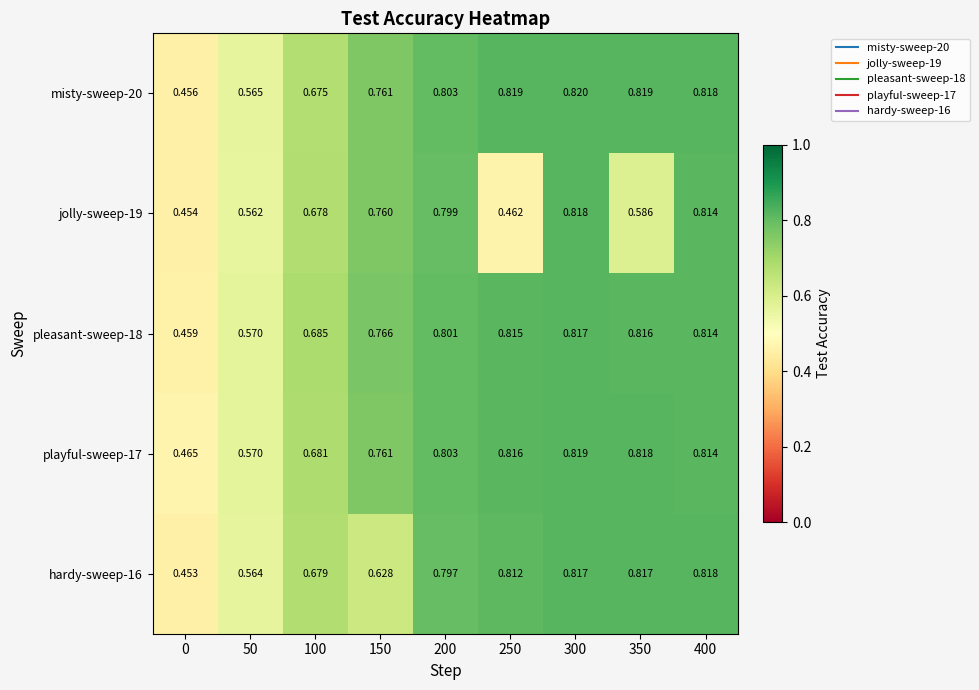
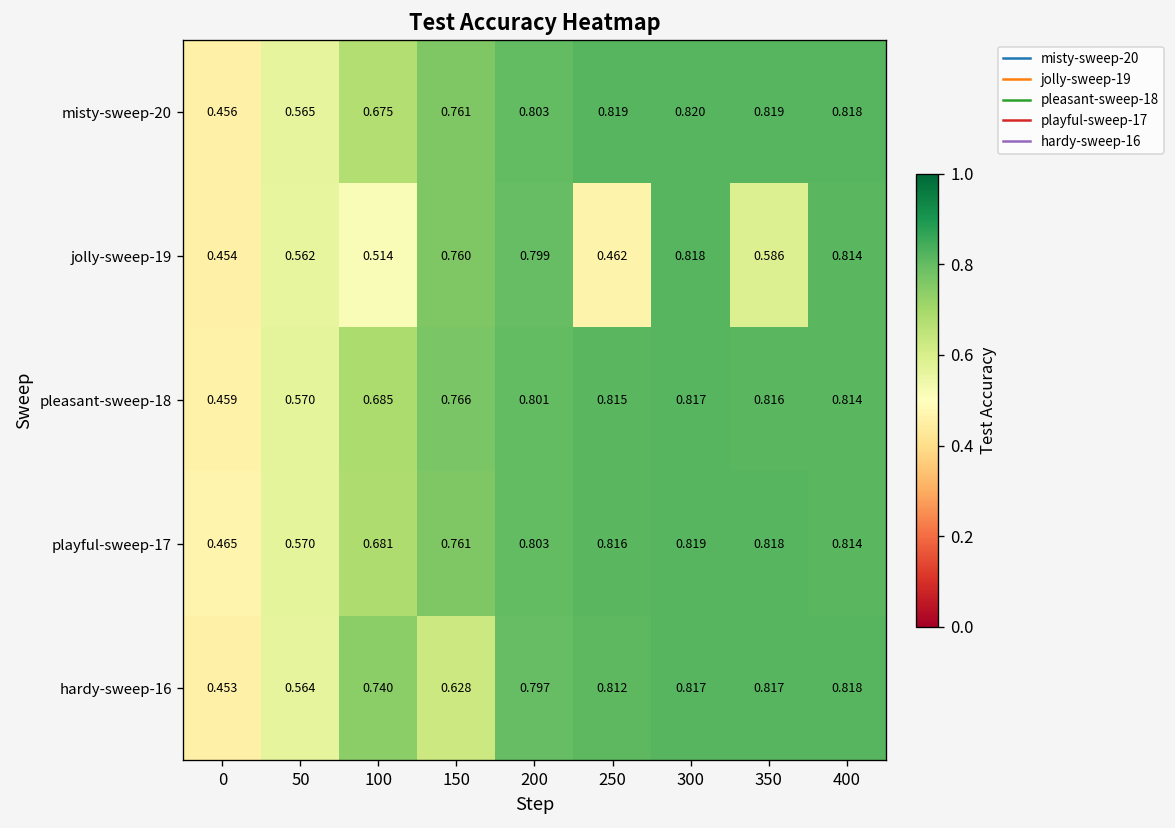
jolly-sweep-19, 100: 0.678 -> 0.514
hardy-sweep-16, 100: 0.679 -> 0.740
